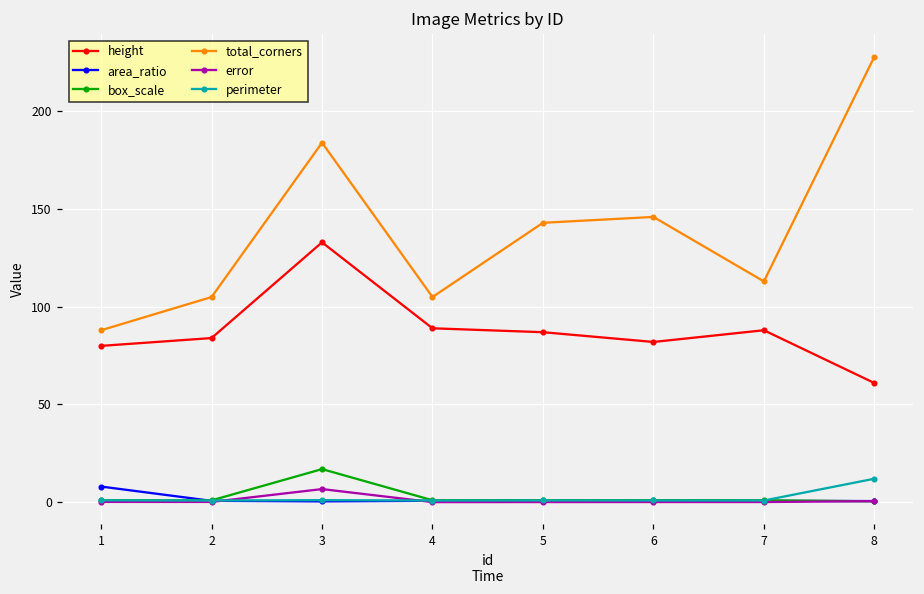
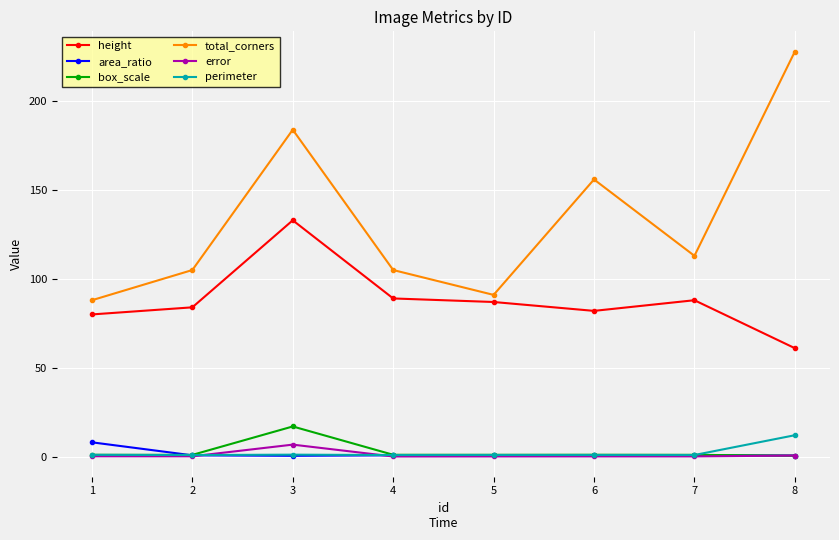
total_corners, 5: 143 -> 91
total_corners, 6: 146 -> 156
